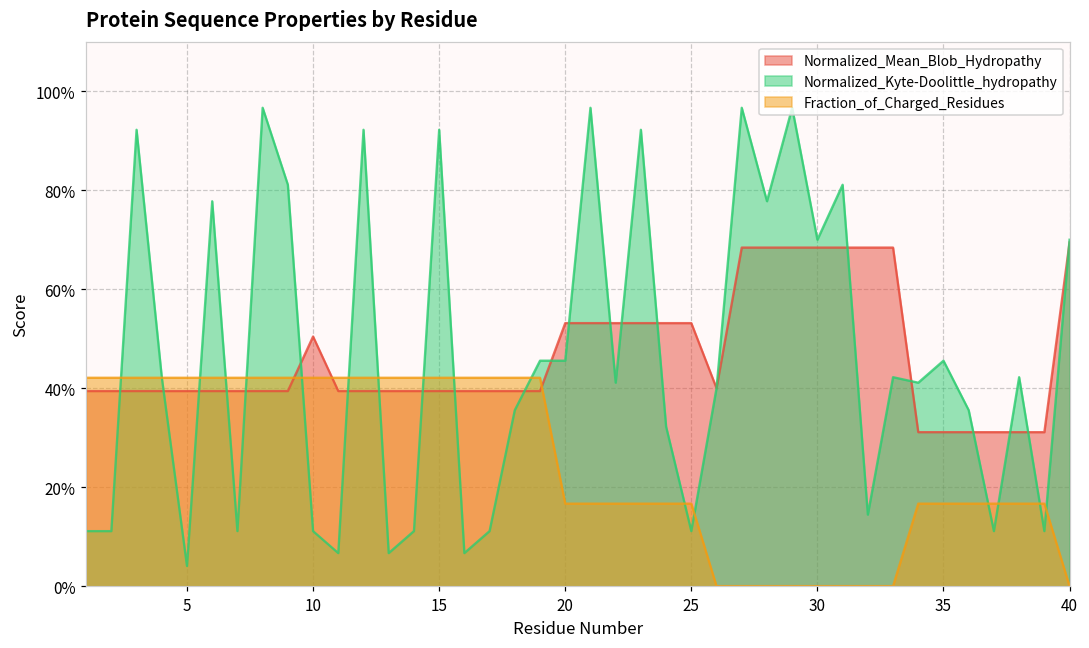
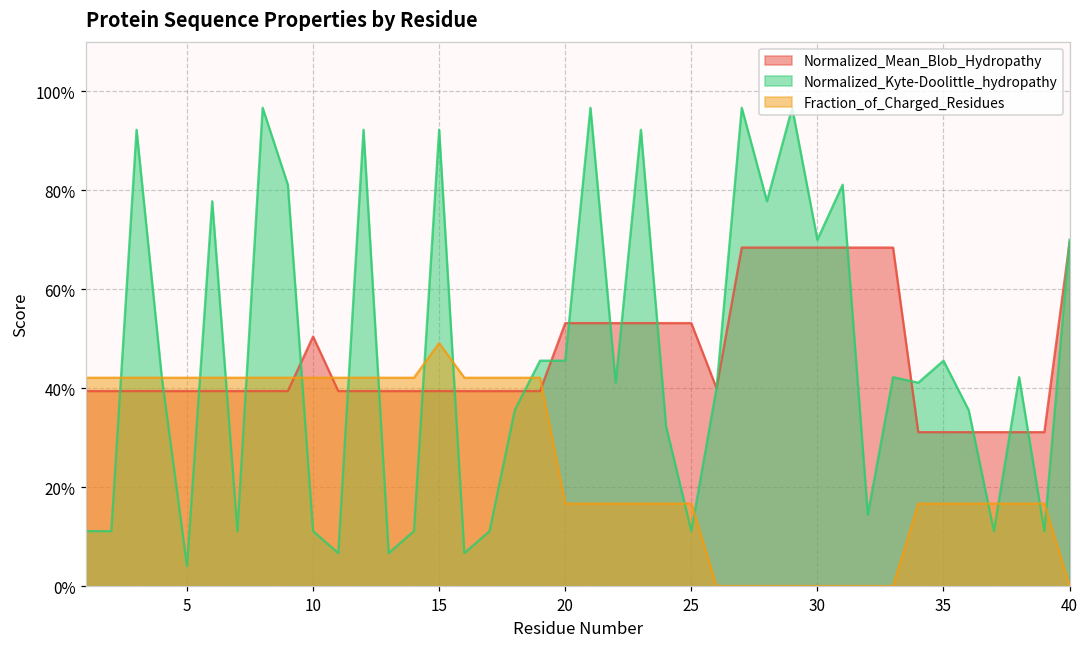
Fraction_of_Charged_Residues, 15: 42% -> 49%
